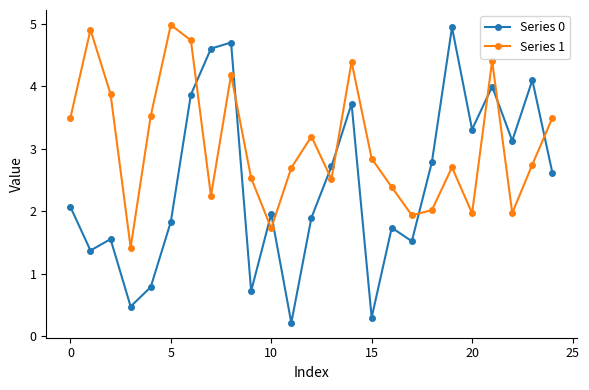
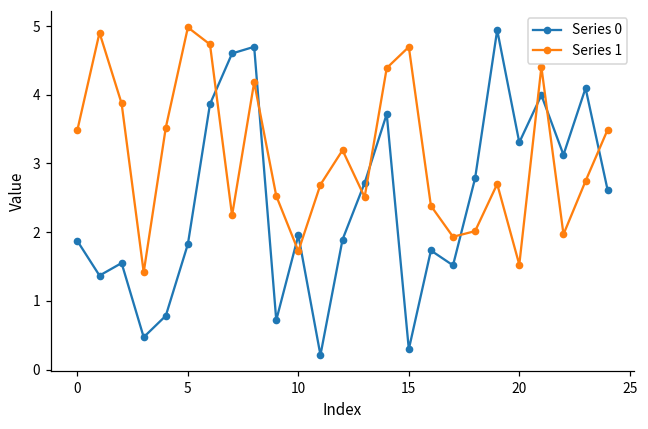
Series 0, 0: 2.1 -> 1.9
Series 1, 15: 2.8 -> 4.7
Series 1, 20: 2.0 -> 1.5
